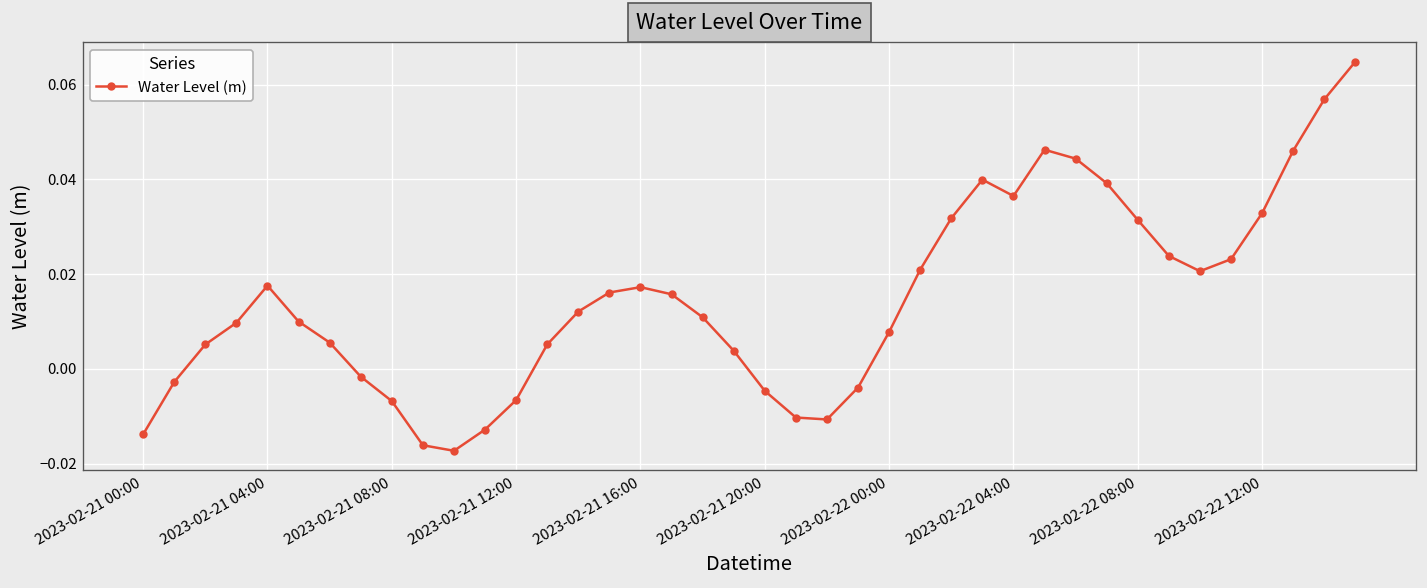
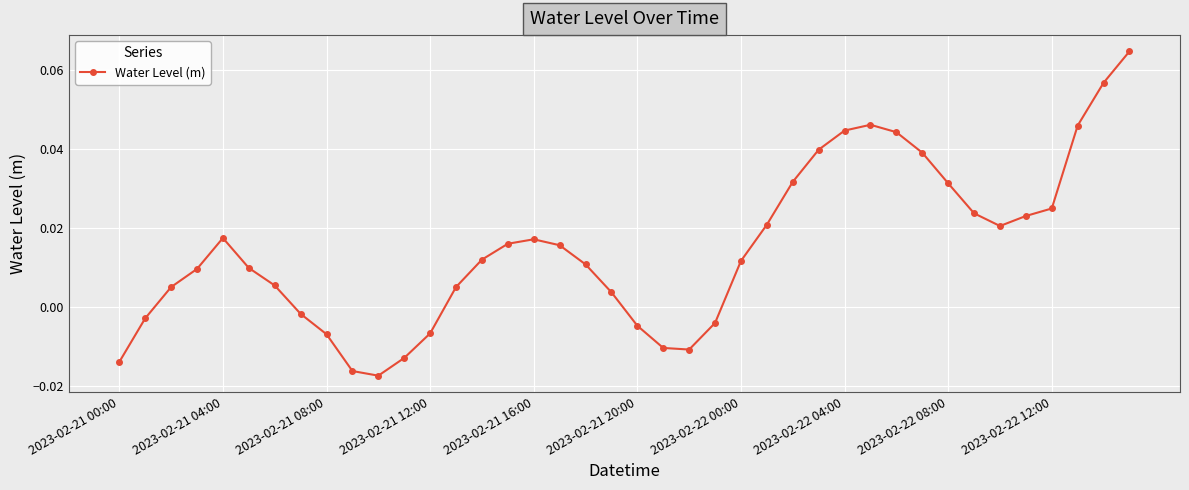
2023-02-22 00:00: 0.008 -> 0.012
2023-02-22 04:00: 0.036 -> 0.045
2023-02-22 12:00: 0.033 -> 0.025
